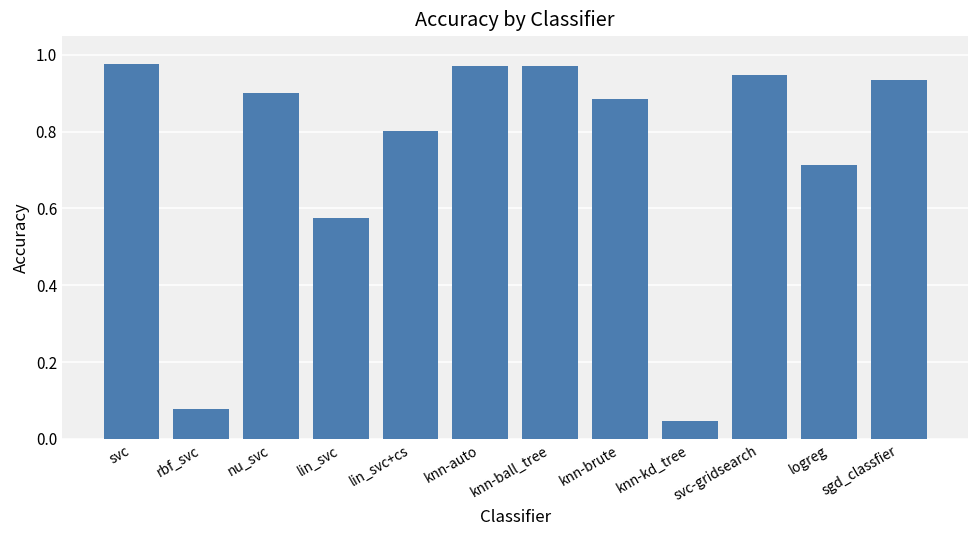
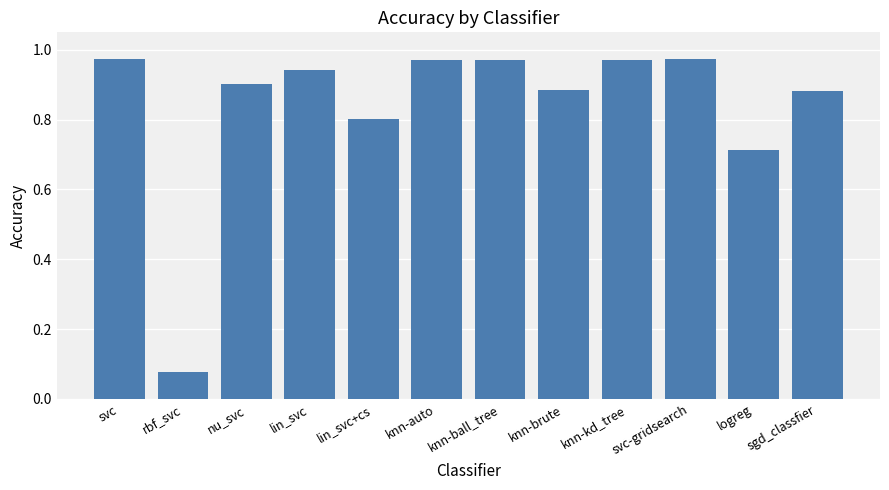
lin_svc: 0.57 -> 0.94
knn-kd_tree: 0.05 -> 0.97
svc-gridsearch: 0.95 -> 0.97
sgd_classfier: 0.93 -> 0.88
